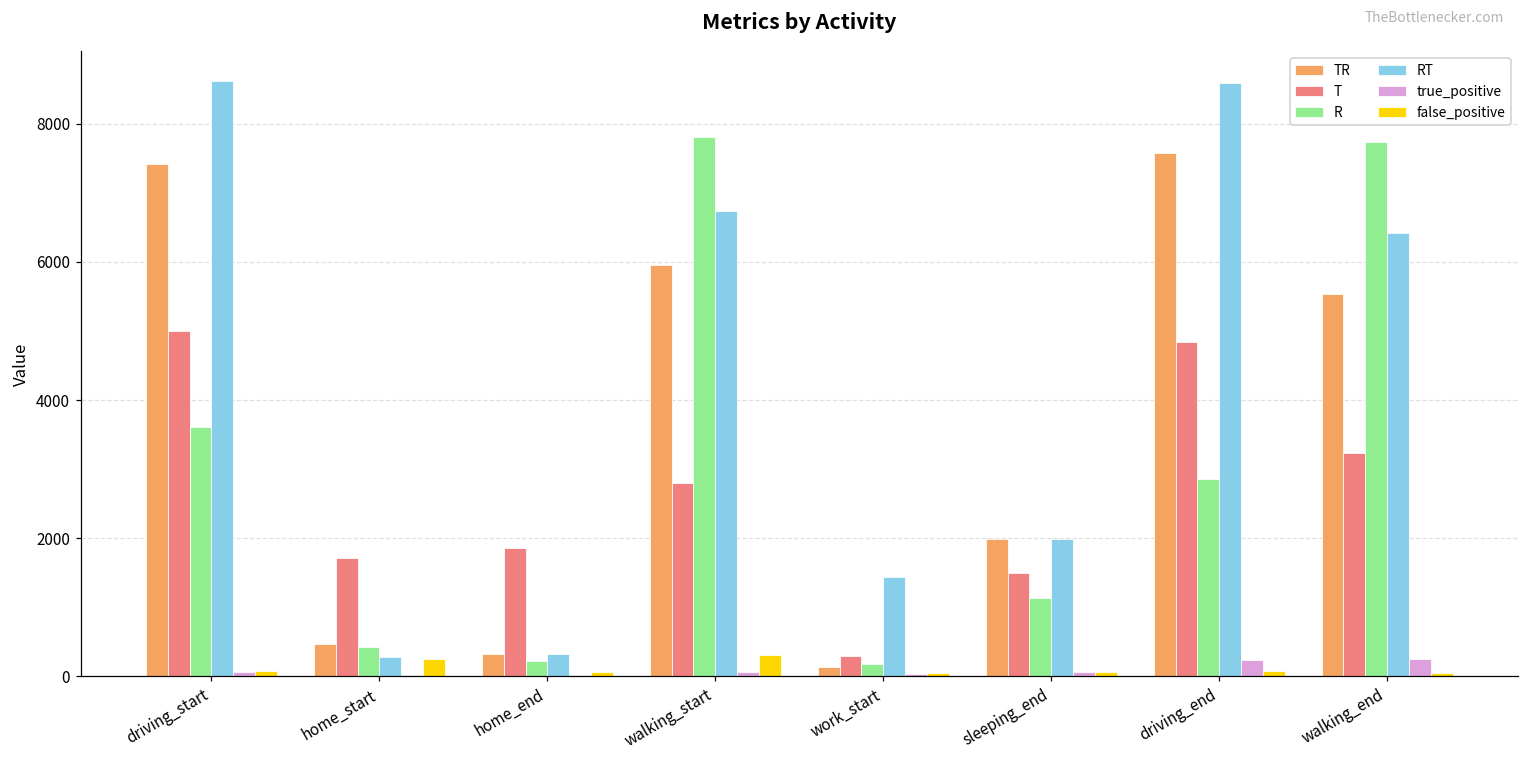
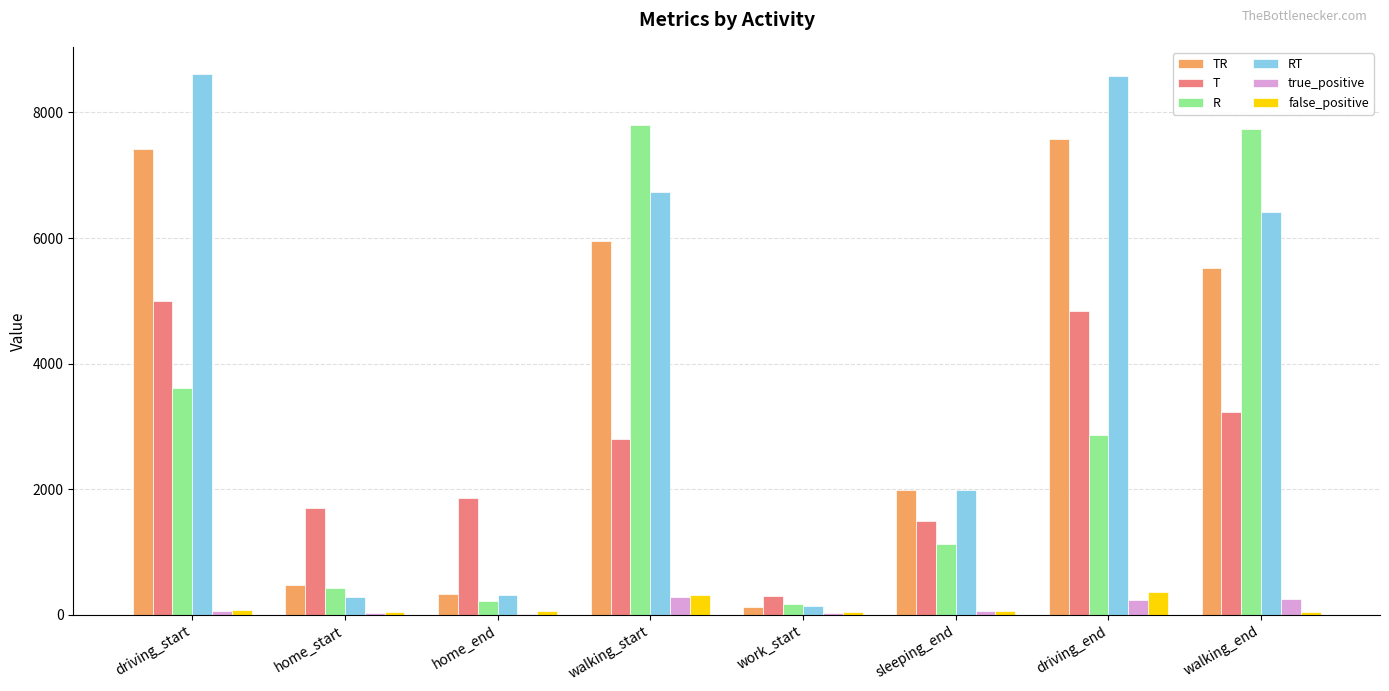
false_positive, home_start: 300 -> 100
true_positive, walking_start: 100 -> 300
RT, work_start: 1400 -> 100
false_positive, driving_end: 100 -> 400
